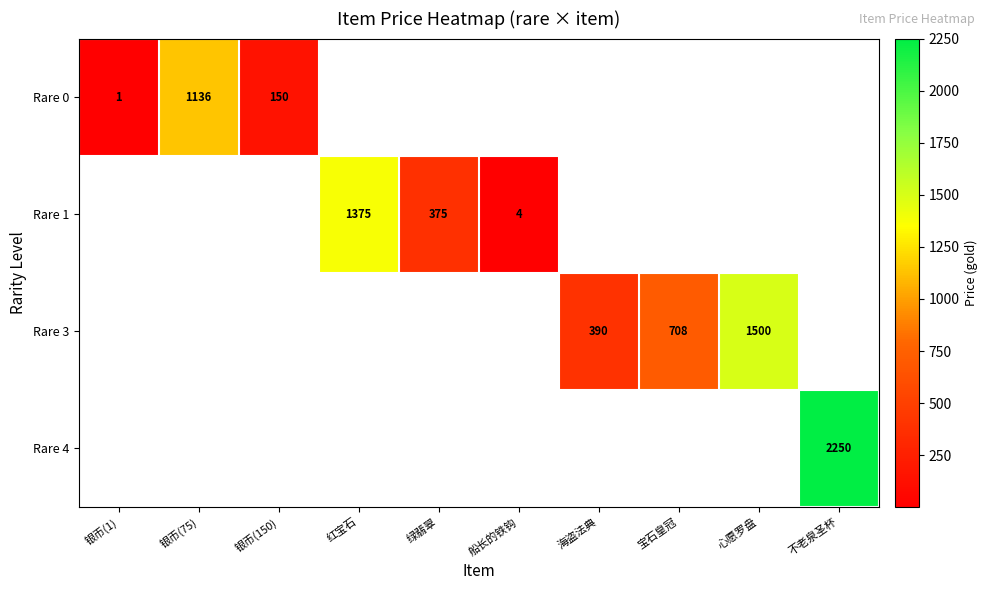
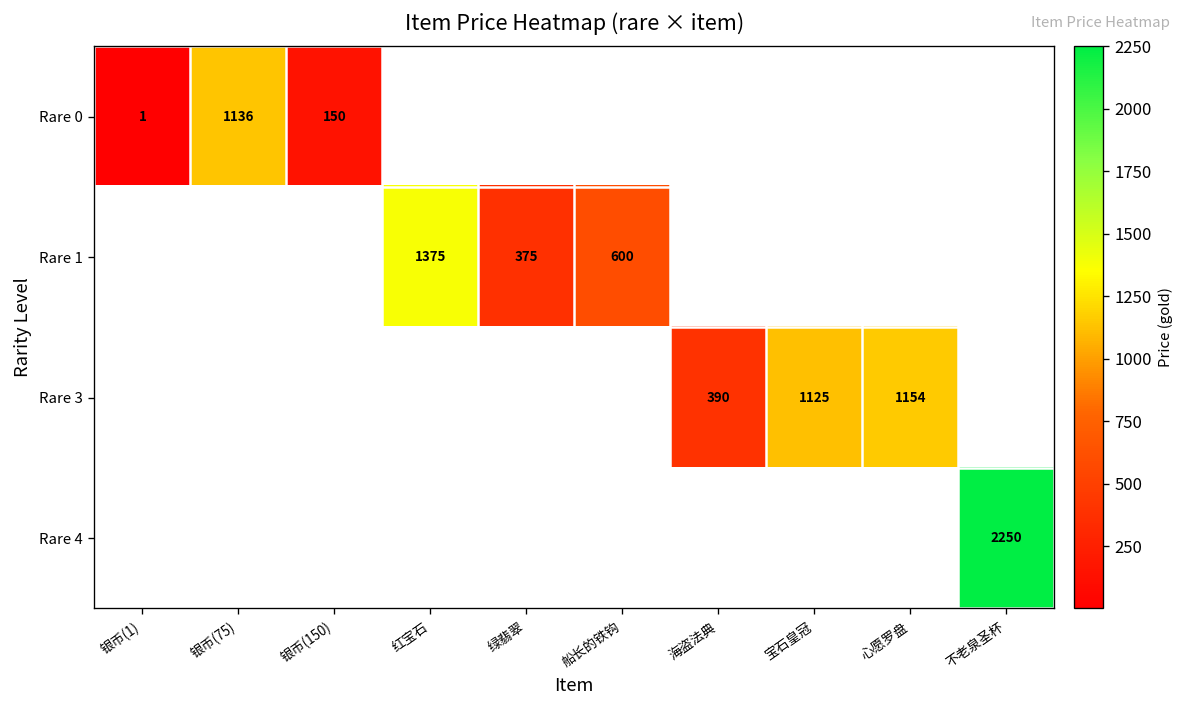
Rare 1, 船长的铁钩: 4 -> 600
Rare 3, 宝石皇冠: 708 -> 1125
Rare 3, 心愿罗盘: 1500 -> 1154
